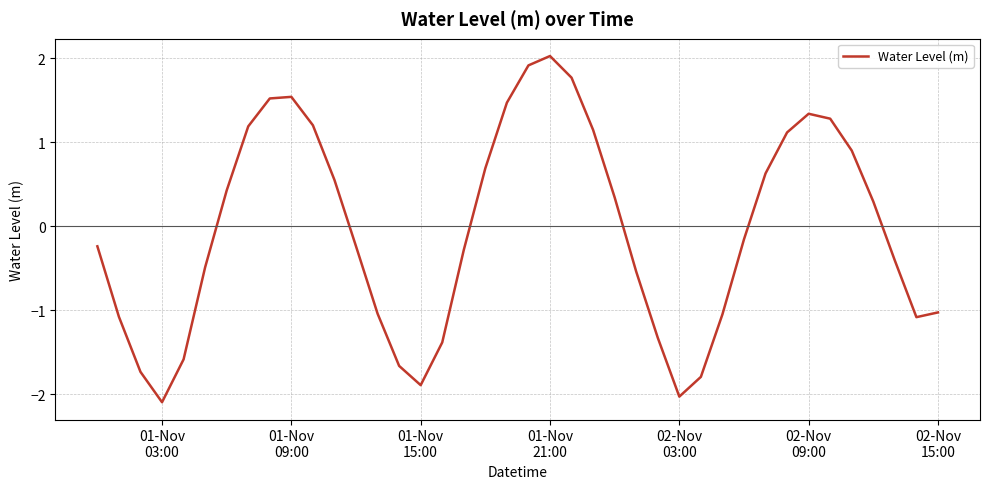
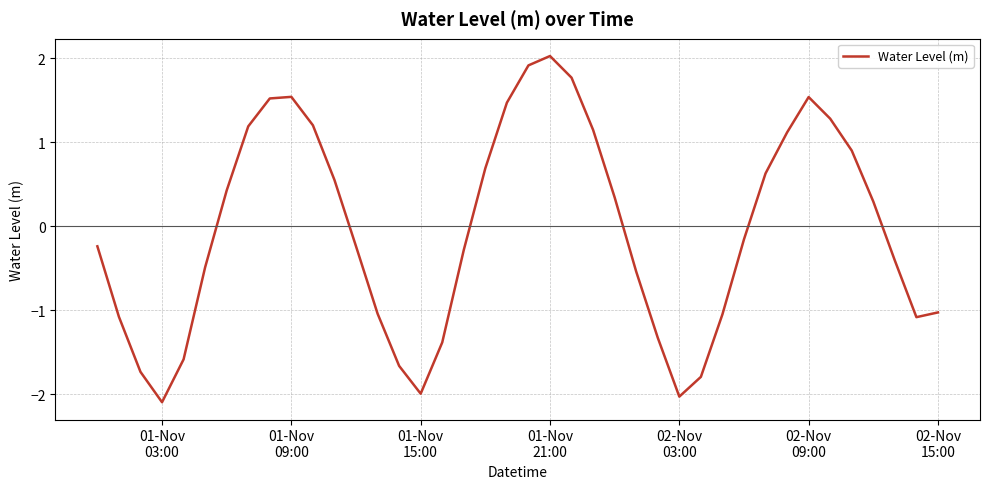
01-Nov 15:00: -1.9 -> -2.0
02-Nov 09:00: 1.3 -> 1.5
